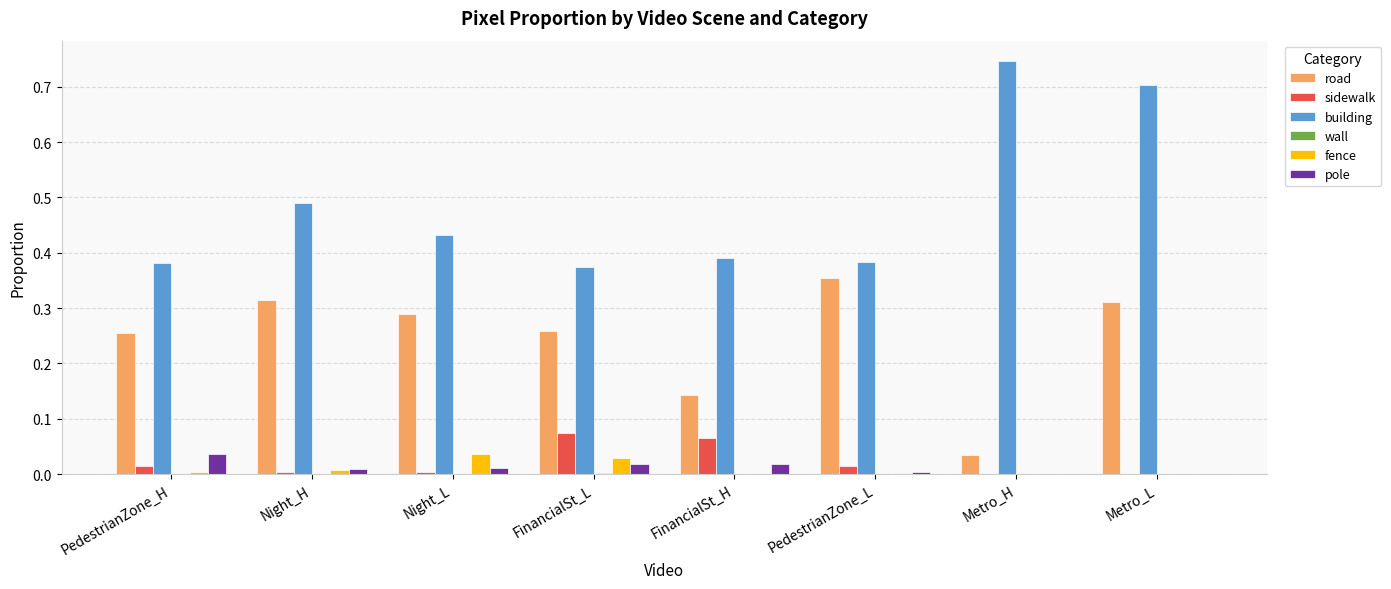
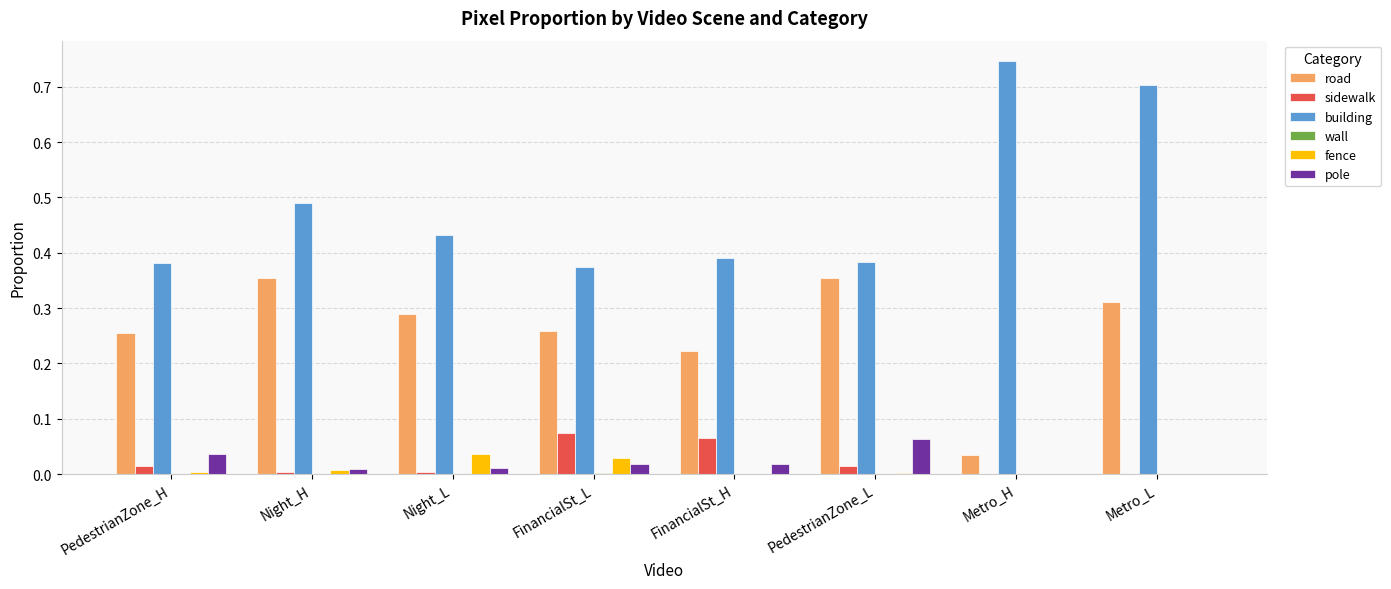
road, Night_H: 0.31 -> 0.35
road, FinancialSt_H: 0.14 -> 0.22
pole, PedestrianZone_L: 0.00 -> 0.06
